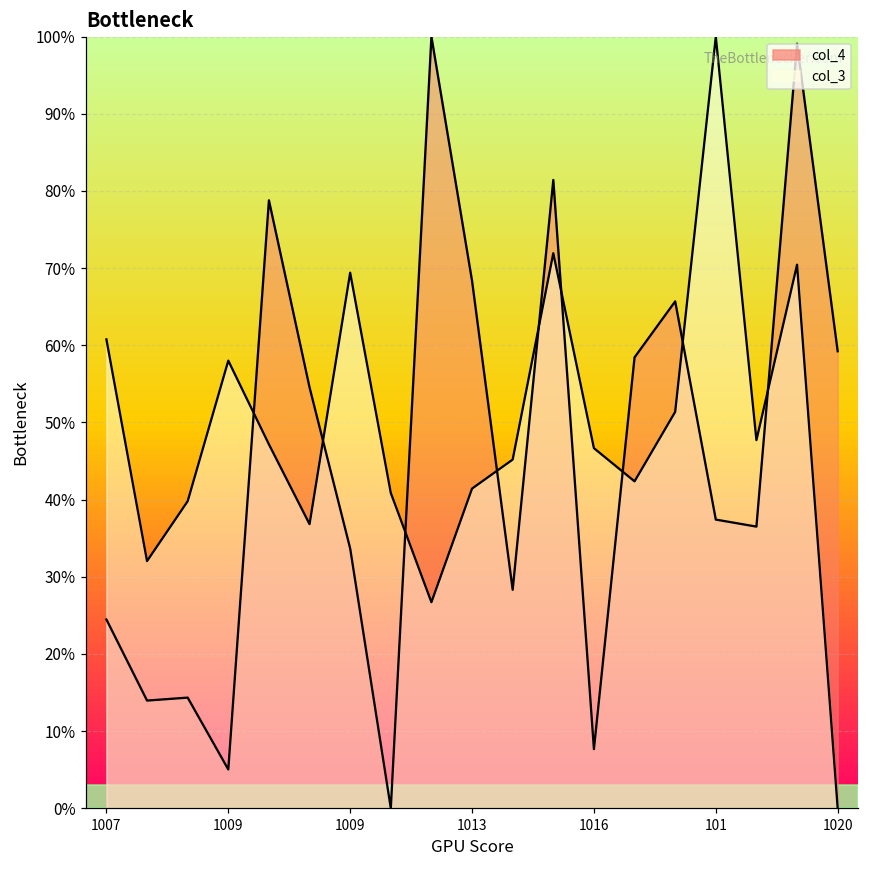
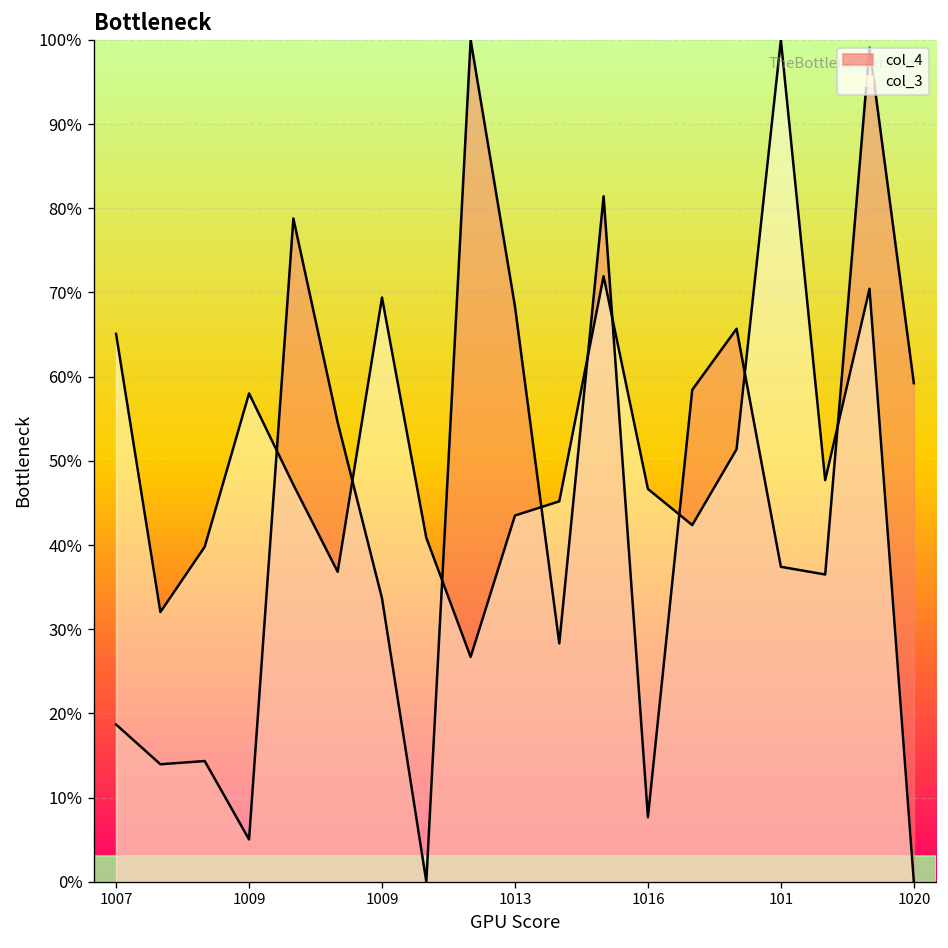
col_4, 1007: 24% -> 19%
col_3, 1007: 61% -> 65%
col_3, 1013: 41% -> 43%
